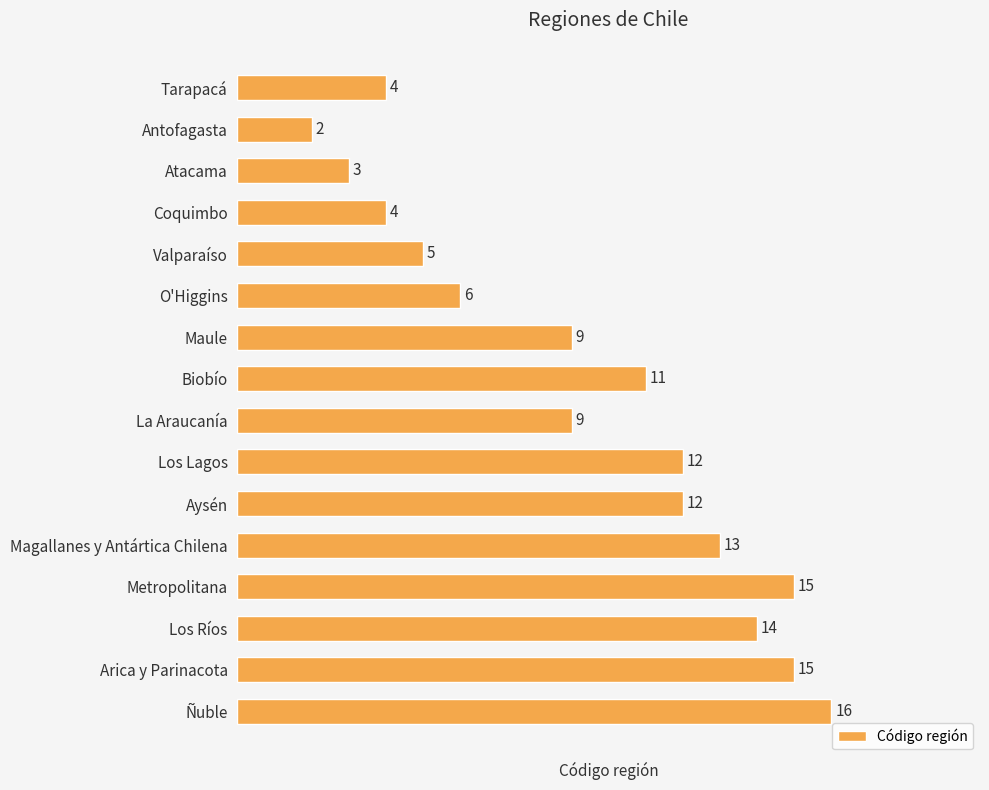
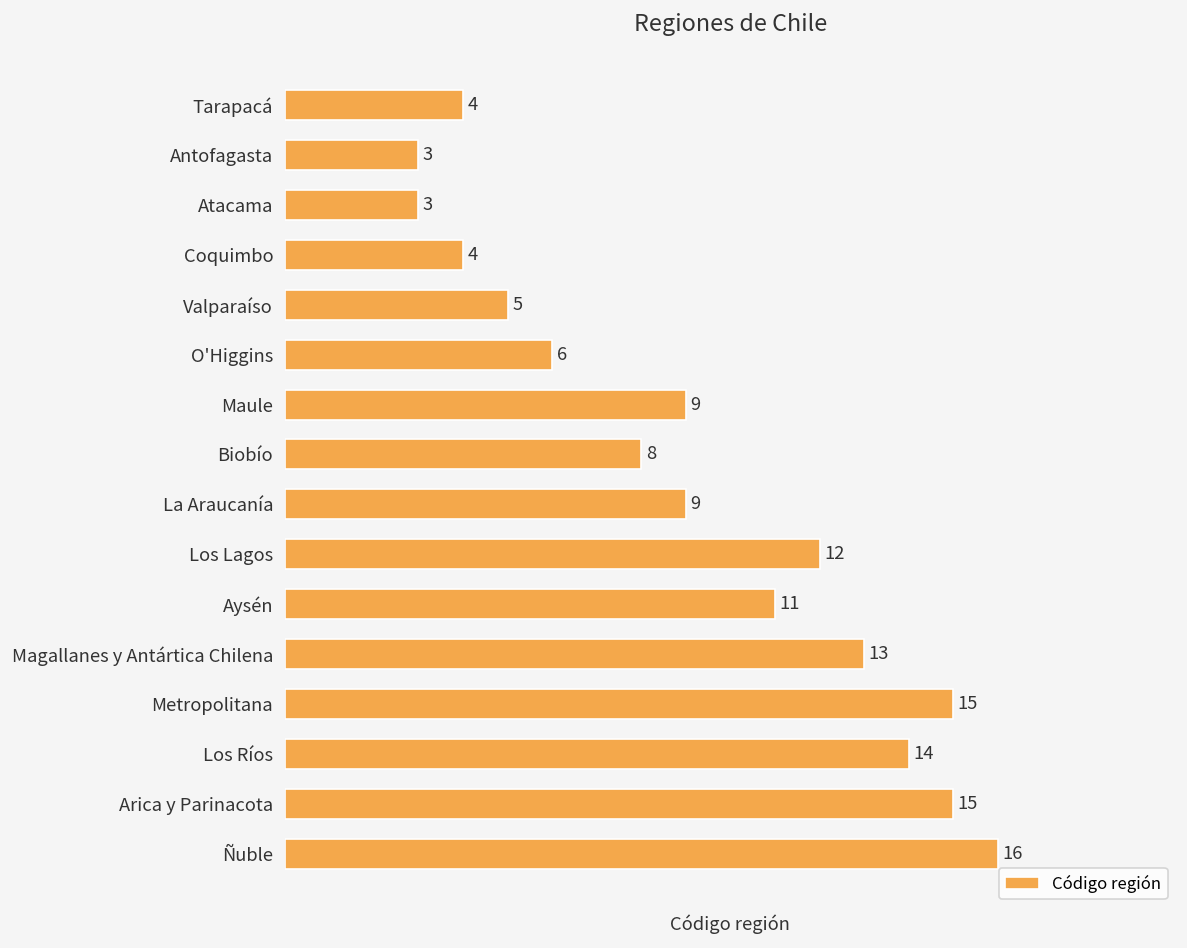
Antofagasta: 2 -> 3
Biobío: 11 -> 8
Aysén: 12 -> 11
